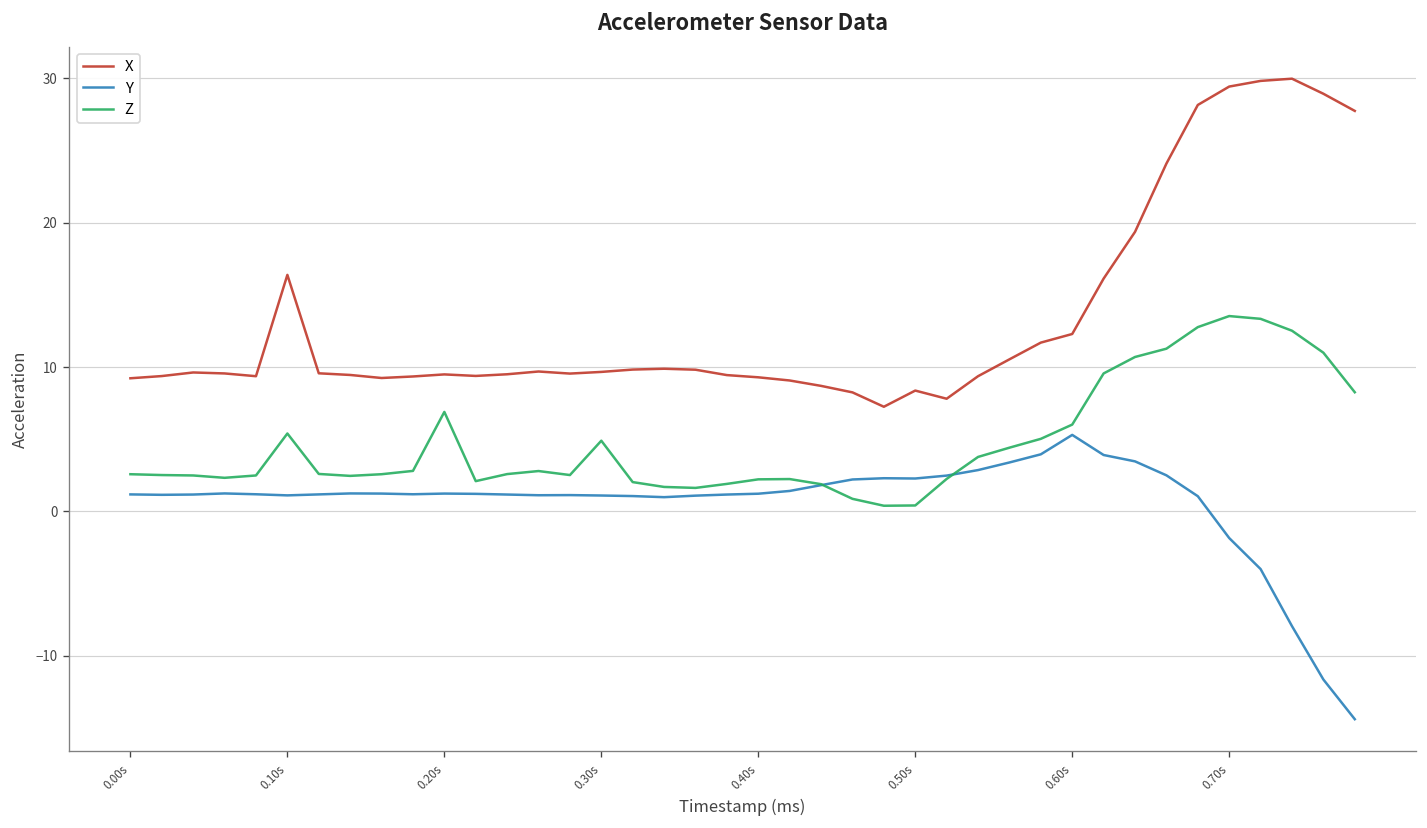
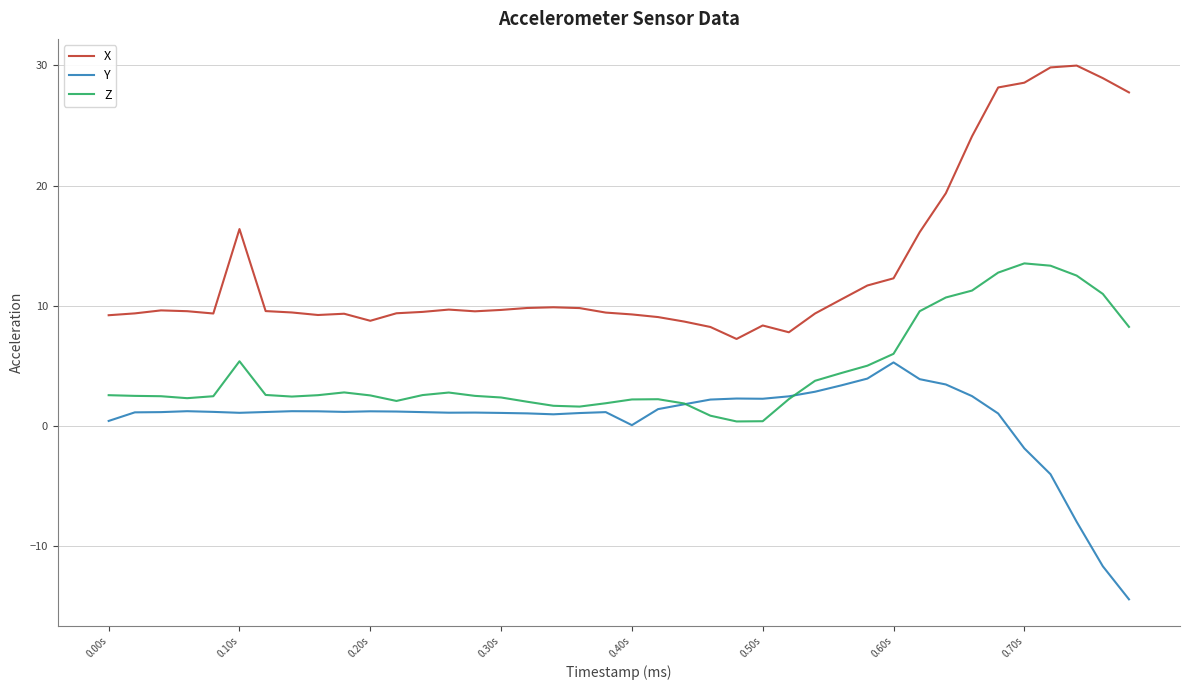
Y, 0.00s: 1.2 -> 0.4
X, 0.20s: 9.5 -> 8.8
Z, 0.20s: 6.9 -> 2.6
Z, 0.30s: 4.9 -> 2.4
Y, 0.40s: 1.2 -> 0.1
X, 0.70s: 29.4 -> 28.6
